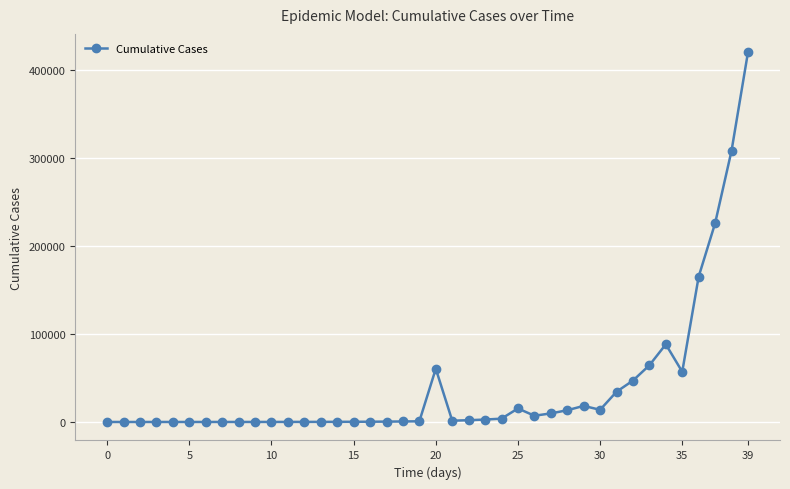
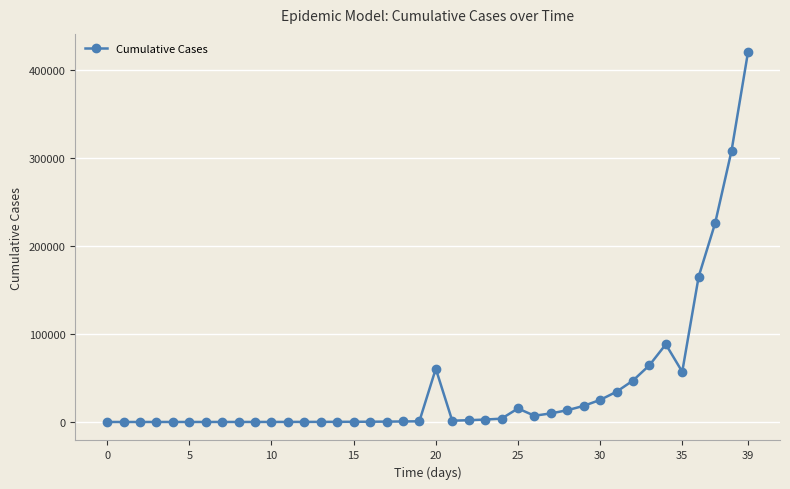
30: 10000 -> 30000
